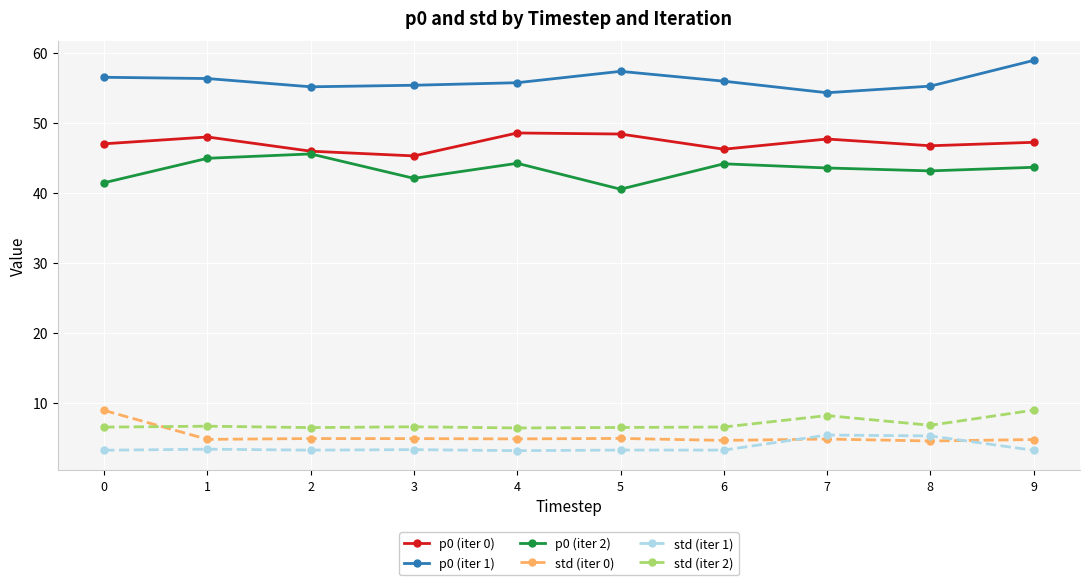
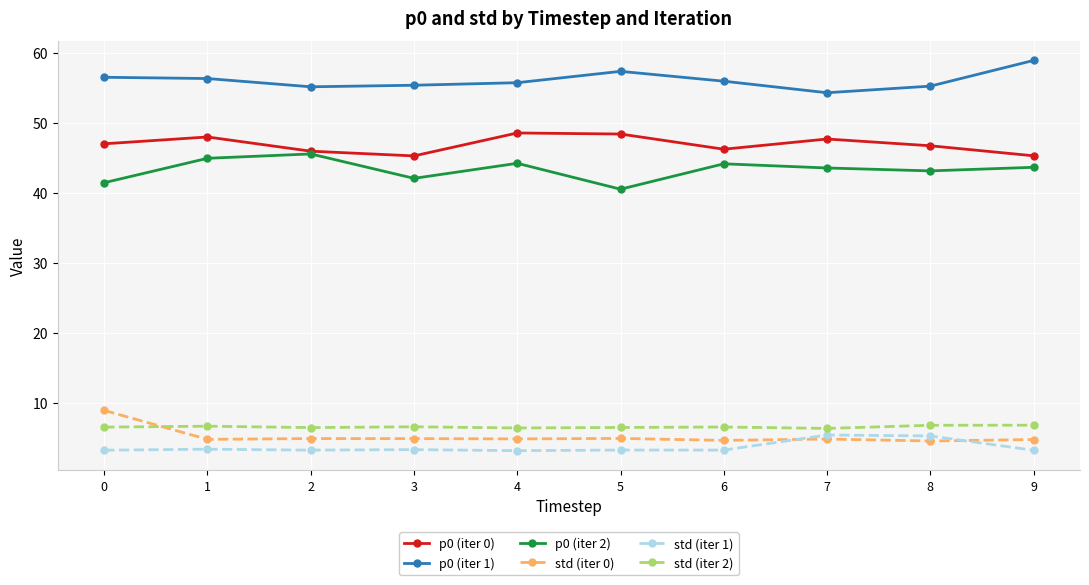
std (iter 2), 7: 8 -> 6
p0 (iter 0), 9: 47 -> 45
std (iter 2), 9: 9 -> 7
